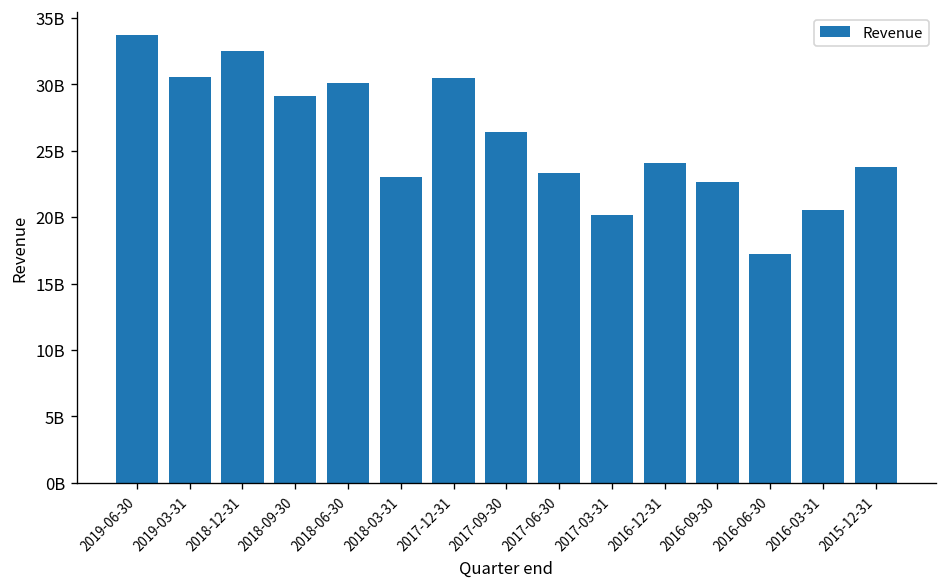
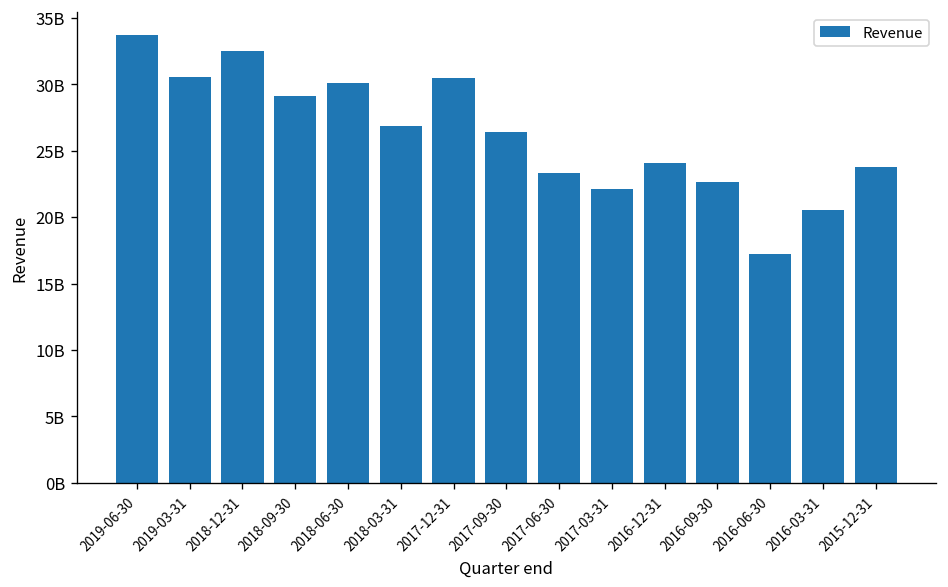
2018-03-31: 23000000000 -> 26800000000
2017-03-31: 20200000000 -> 22100000000
